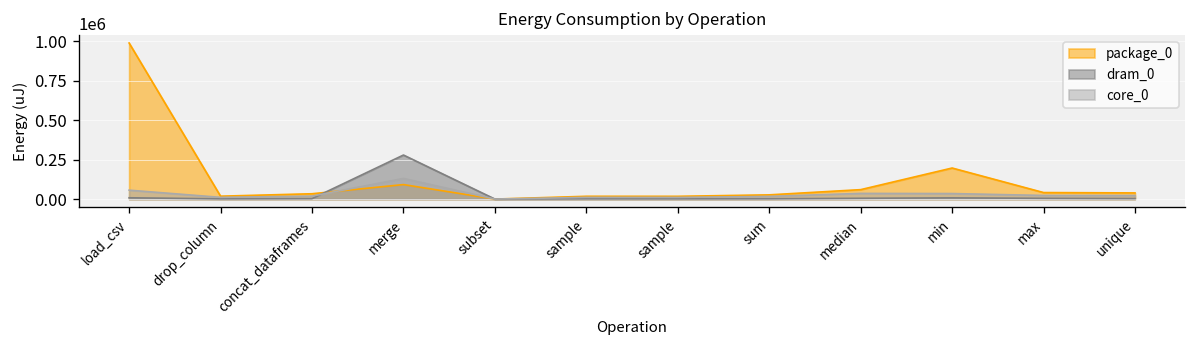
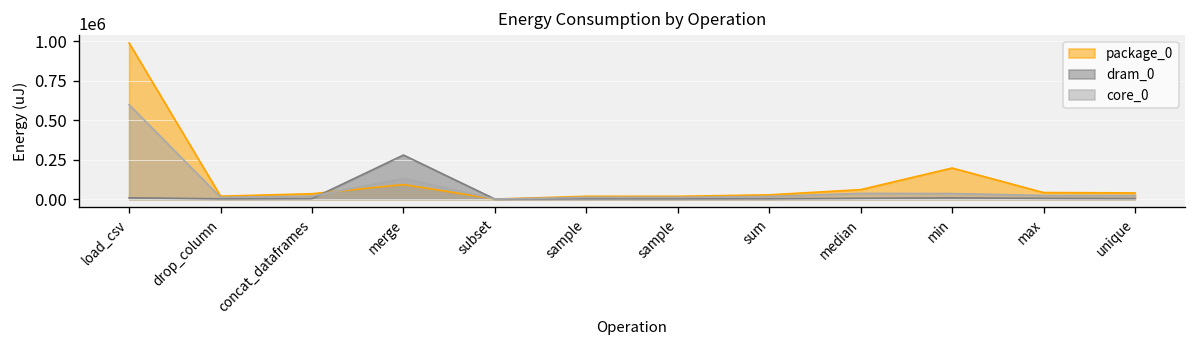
core_0, load_csv: 60000 -> 600000
